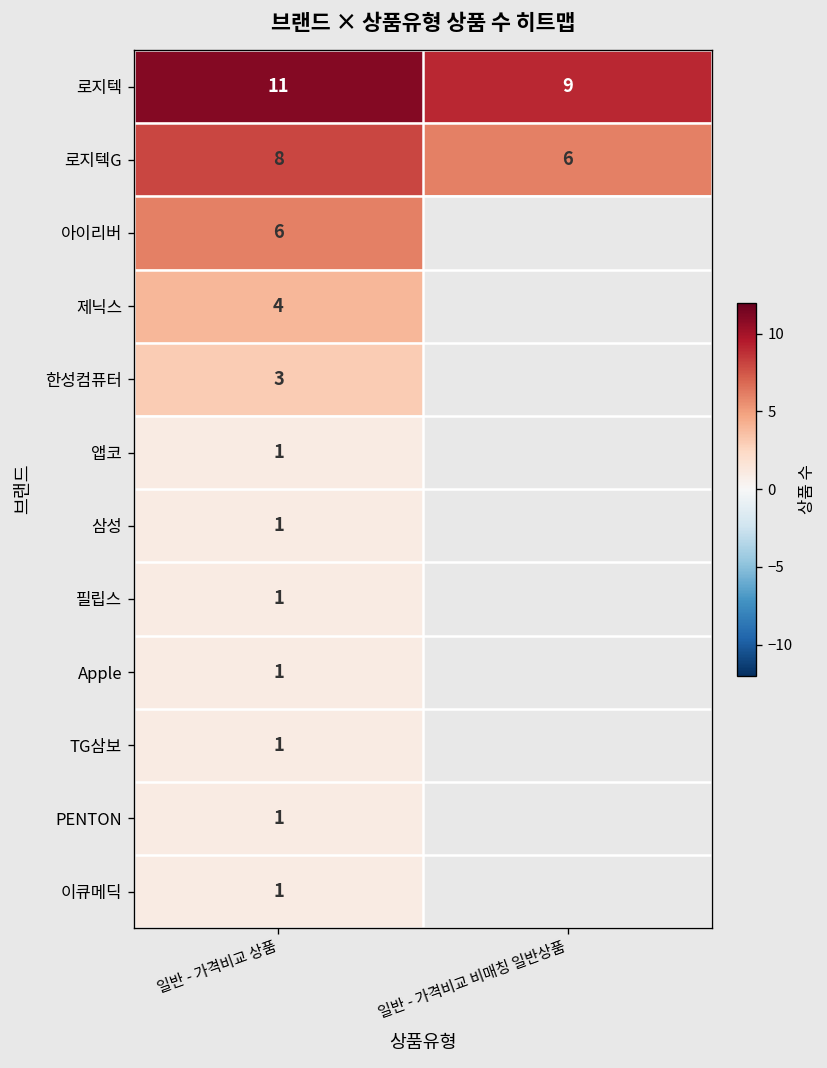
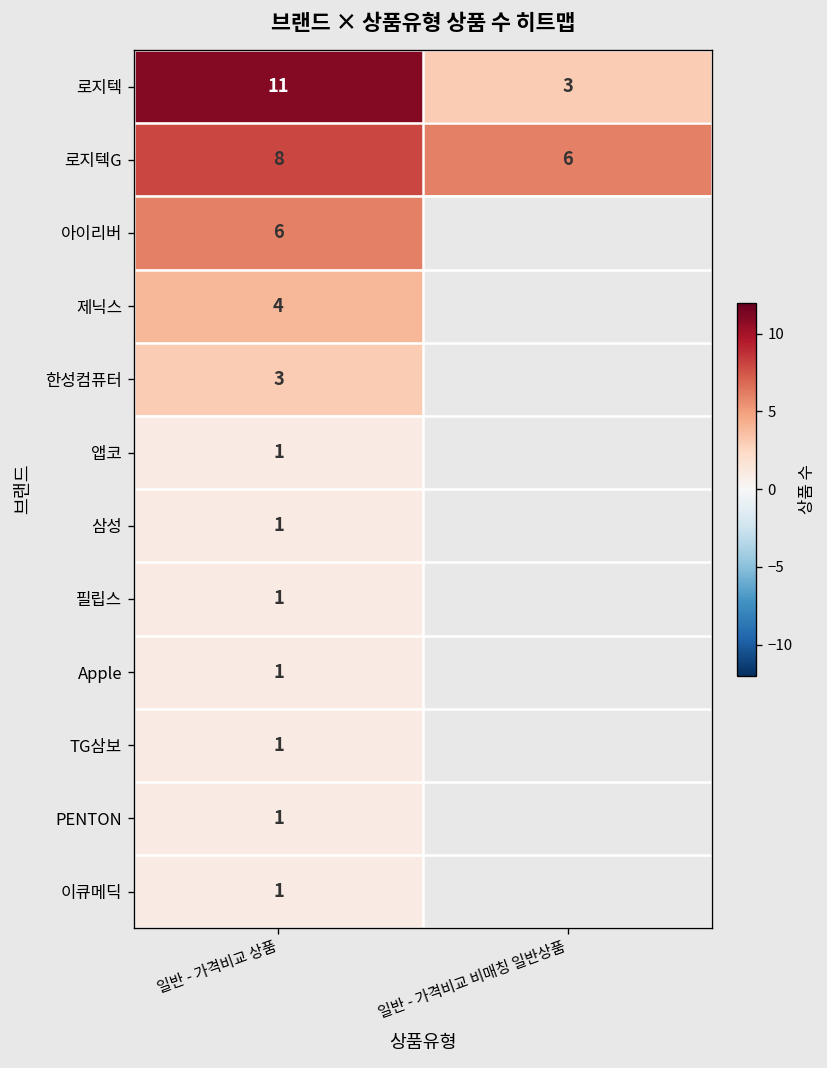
로지텍, 일반 - 가격비교 비매칭 일반상품: 9 -> 3
